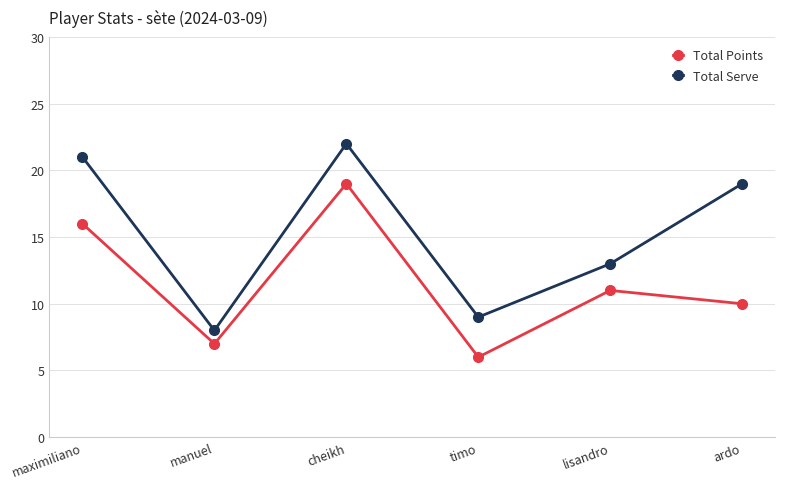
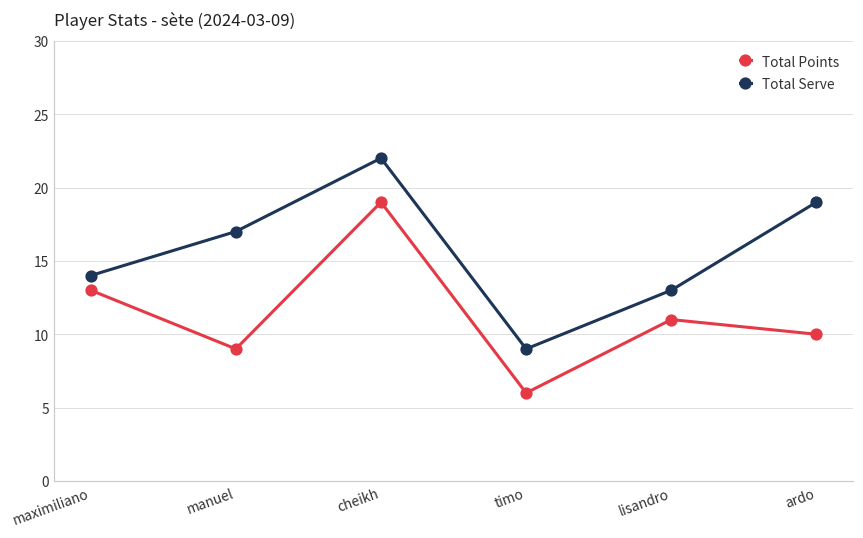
Total Points, maximiliano: 16 -> 13
Total Serve, maximiliano: 21 -> 14
Total Points, manuel: 7 -> 9
Total Serve, manuel: 8 -> 17
